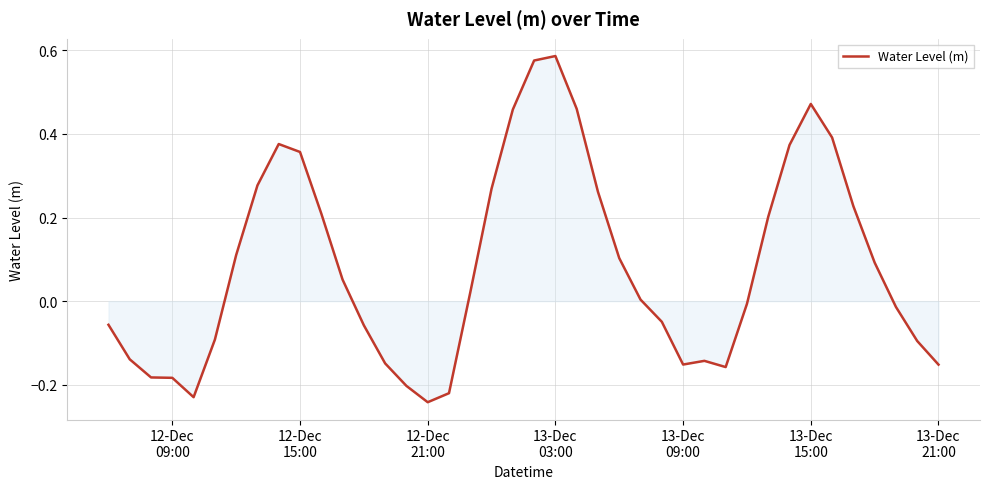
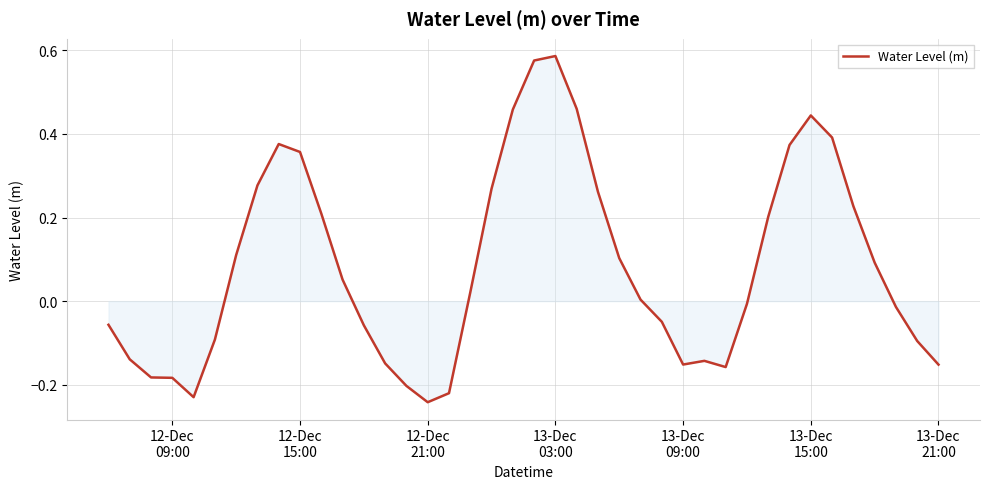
Water Level (m), 13-Dec 15:00: 0.47 -> 0.44
